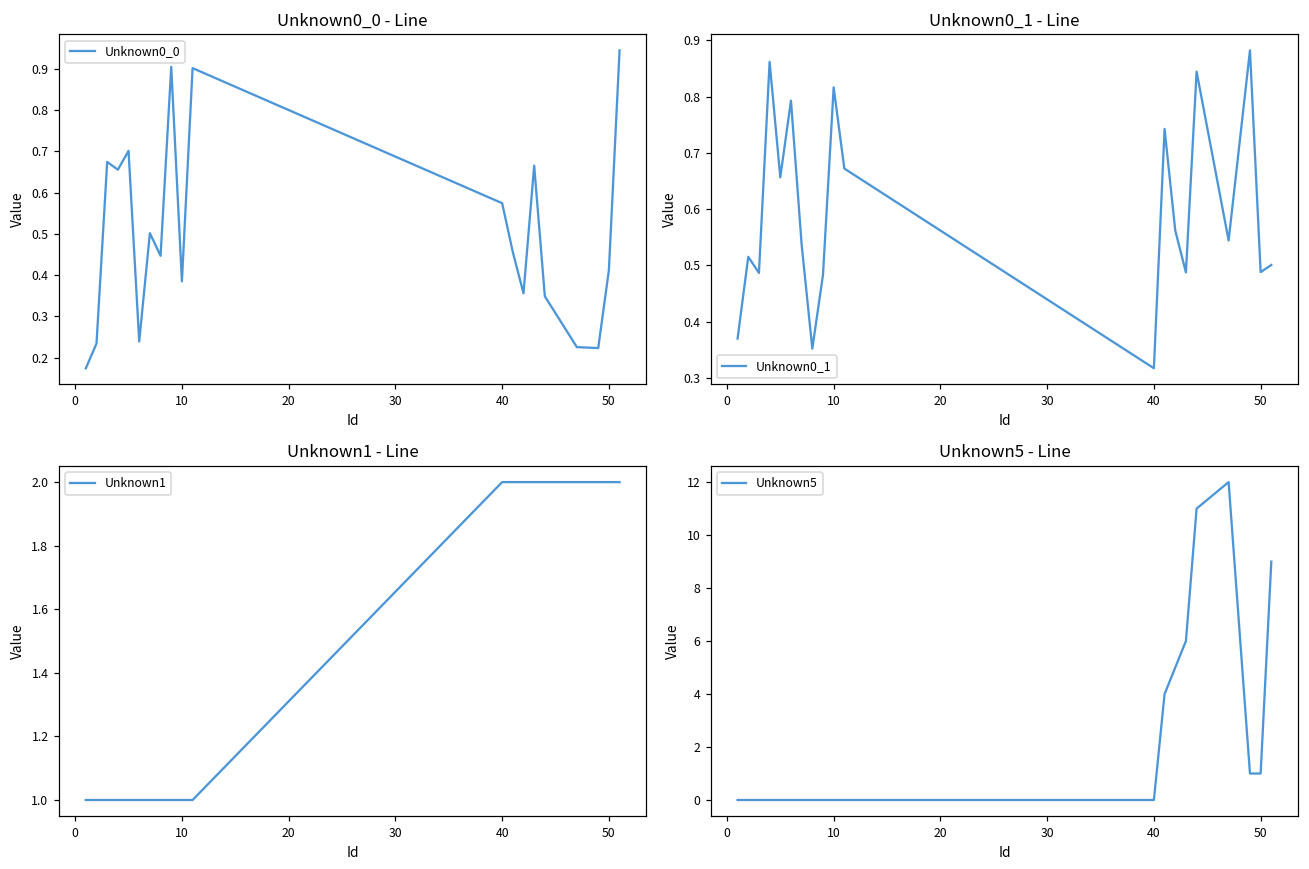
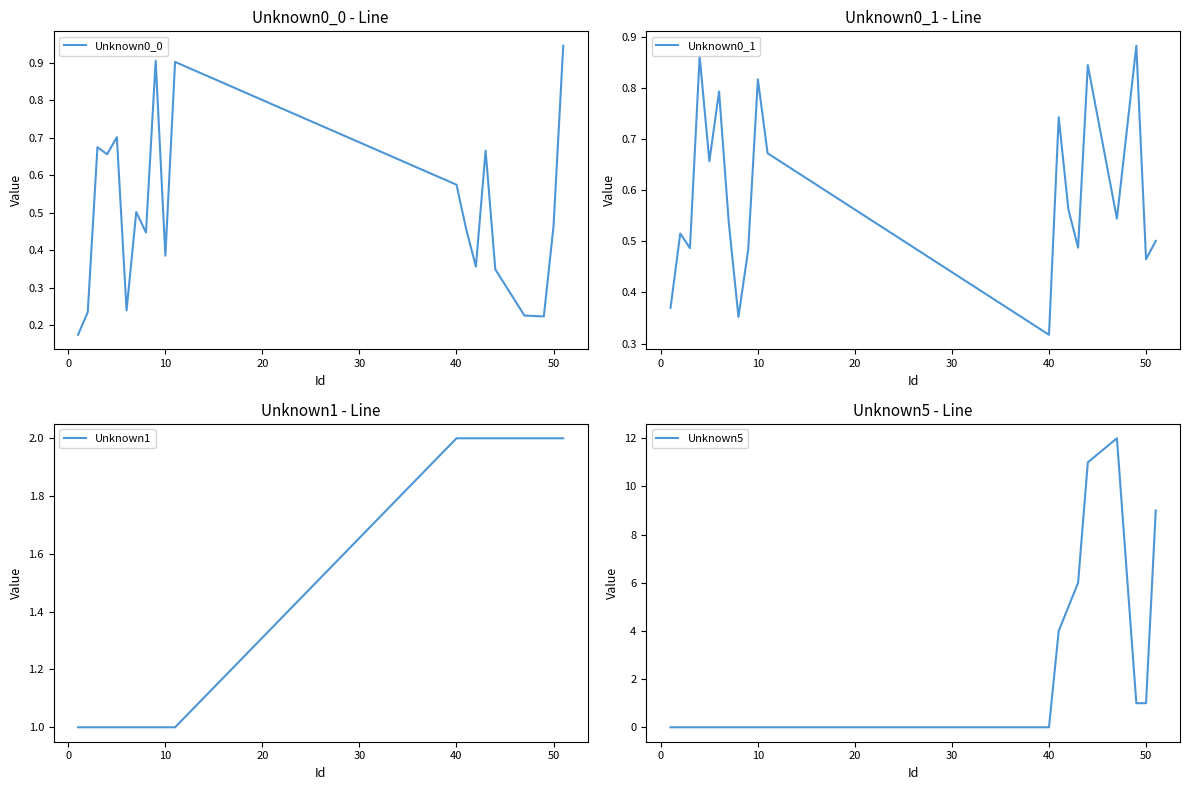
Unknown0_0 - Line, 50: 0.41 -> 0.46
Unknown0_1 - Line, 50: 0.49 -> 0.46
